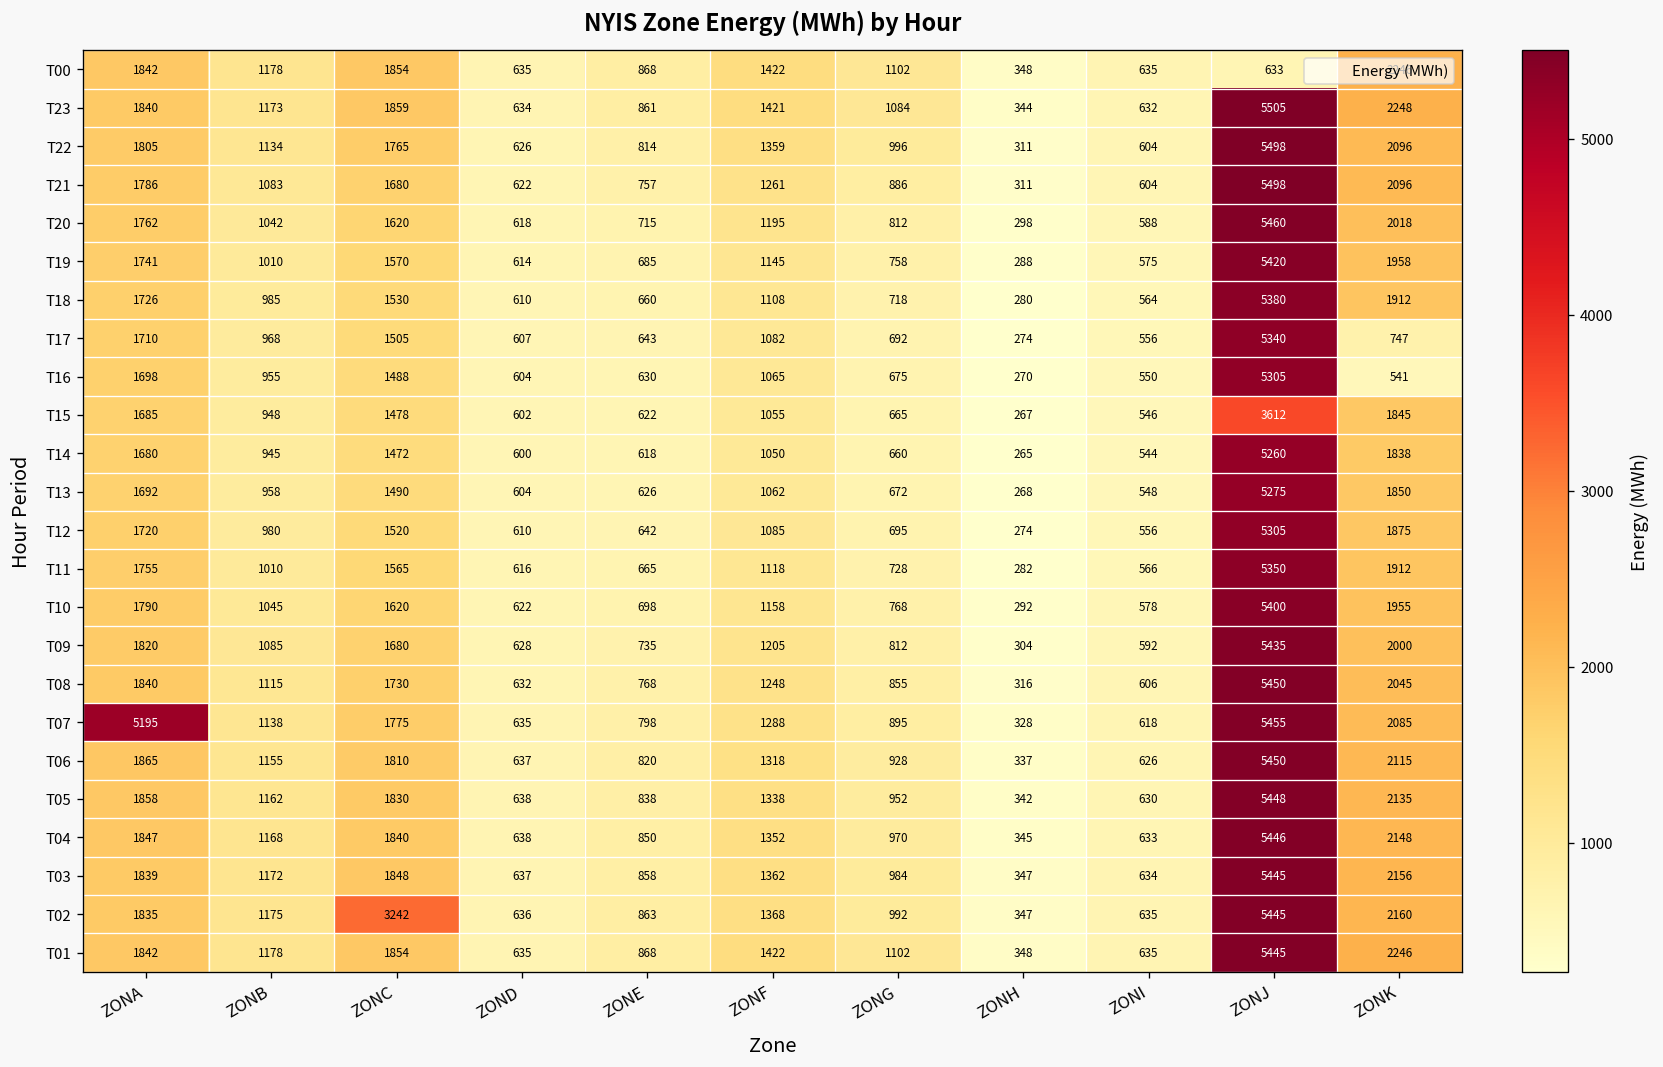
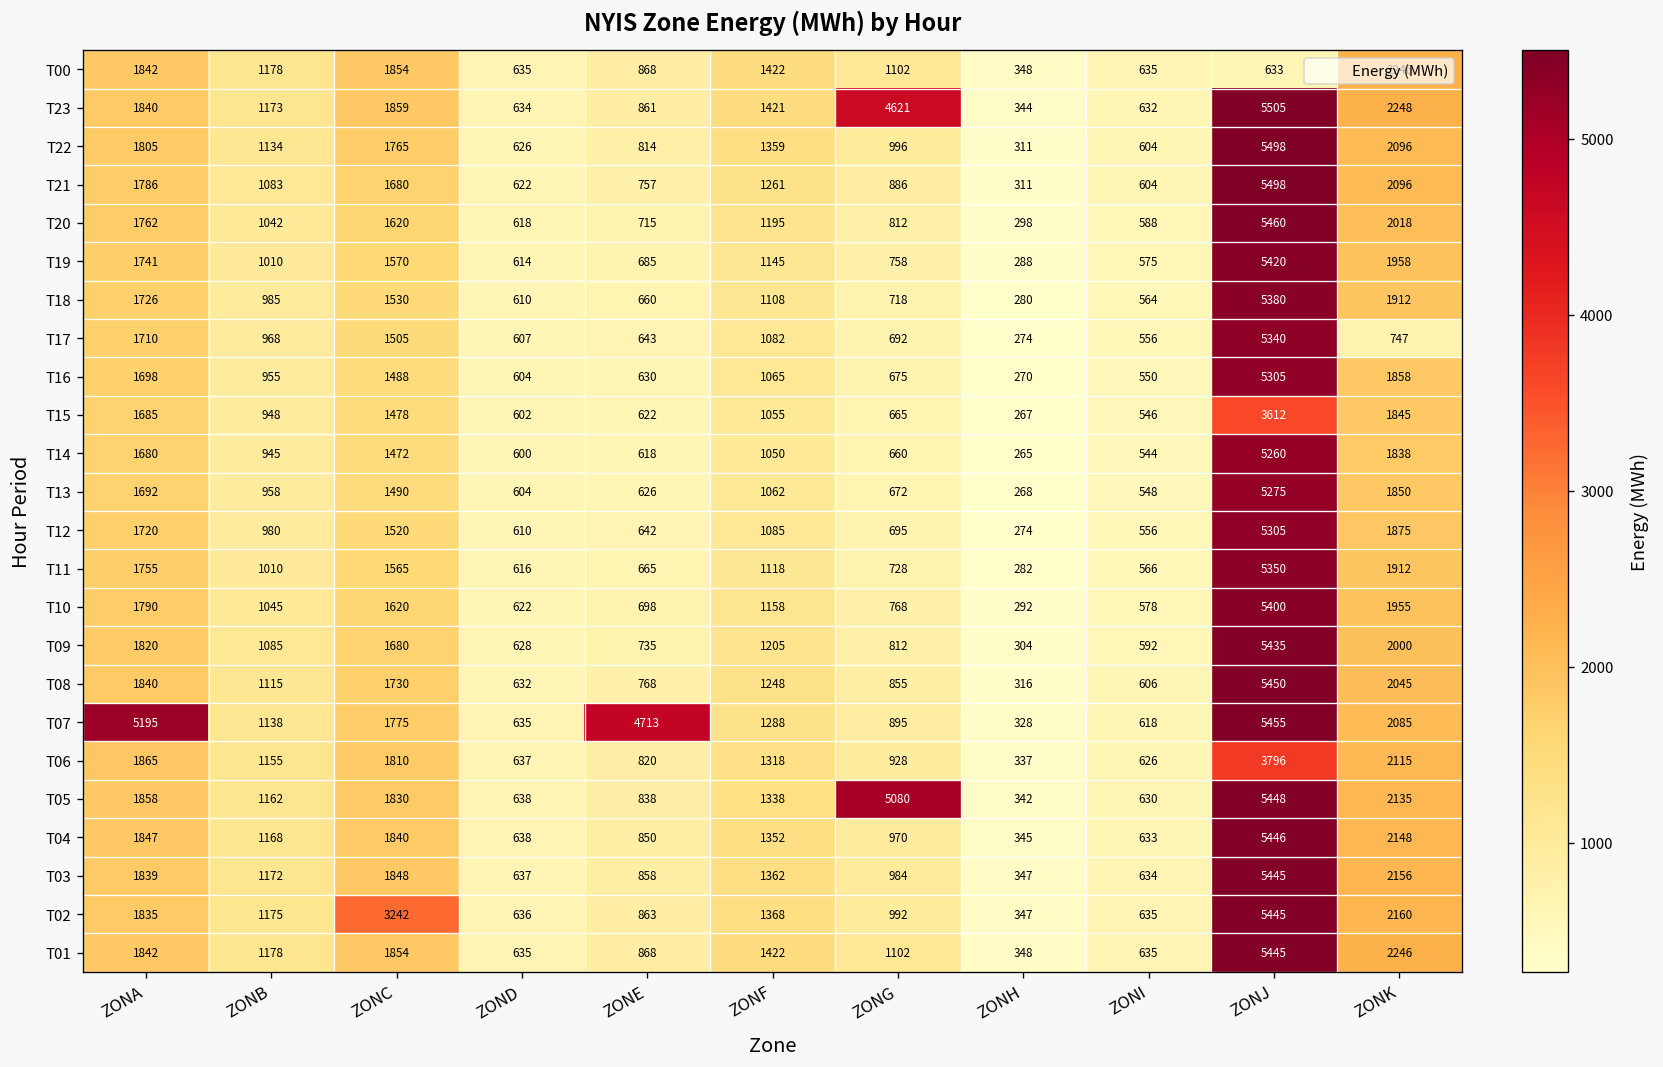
T23, ZONG: 1084 -> 4621
T16, ZONK: 541 -> 1858
T07, ZONE: 798 -> 4713
T06, ZONJ: 5450 -> 3796
T05, ZONG: 952 -> 5080
